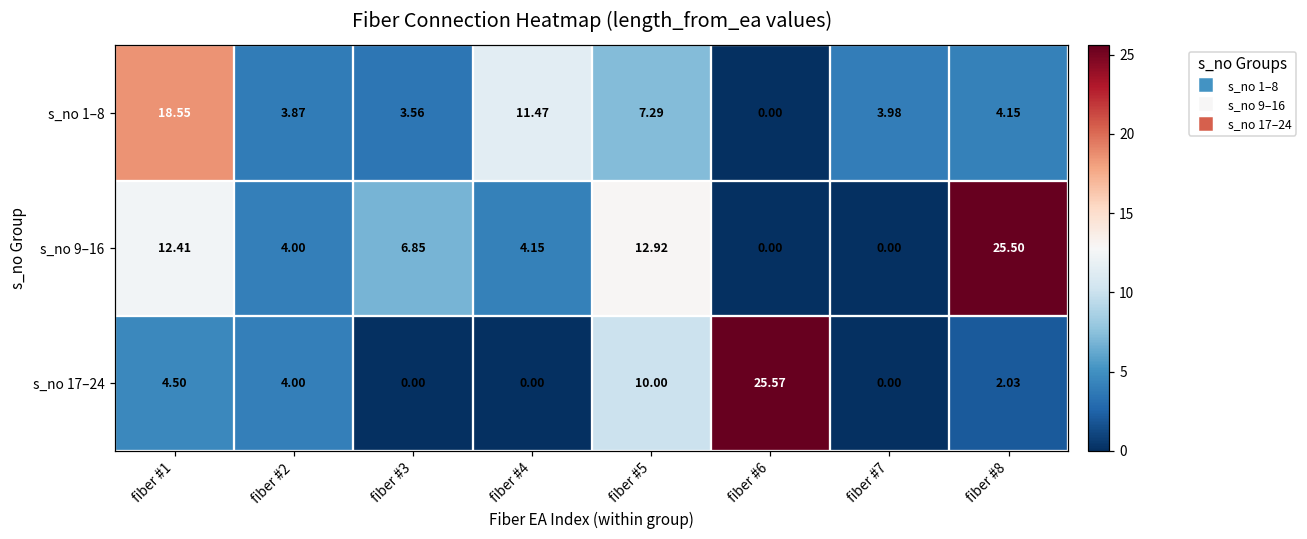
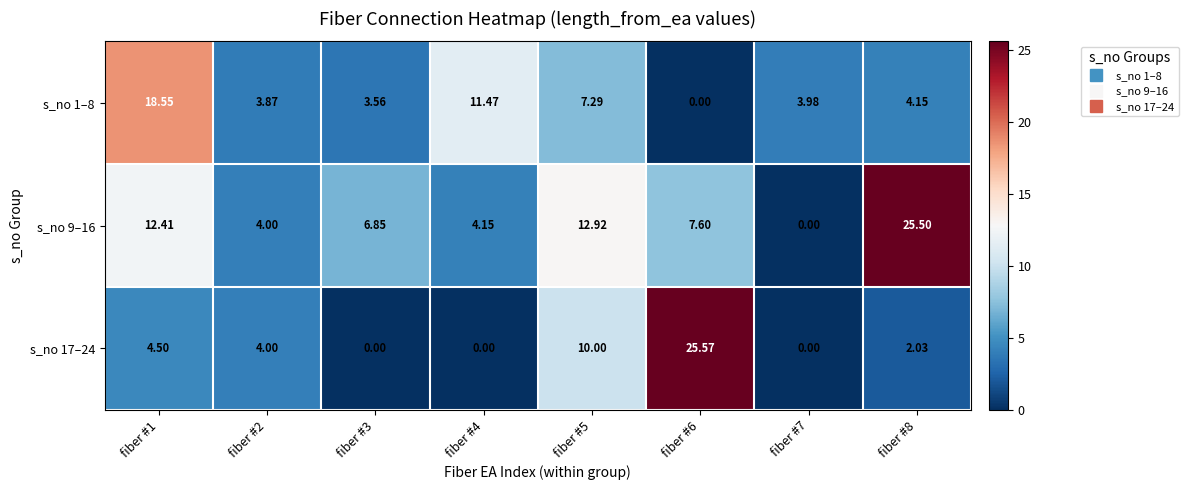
s_no 9–16, fiber #6: 0.00 -> 7.60
